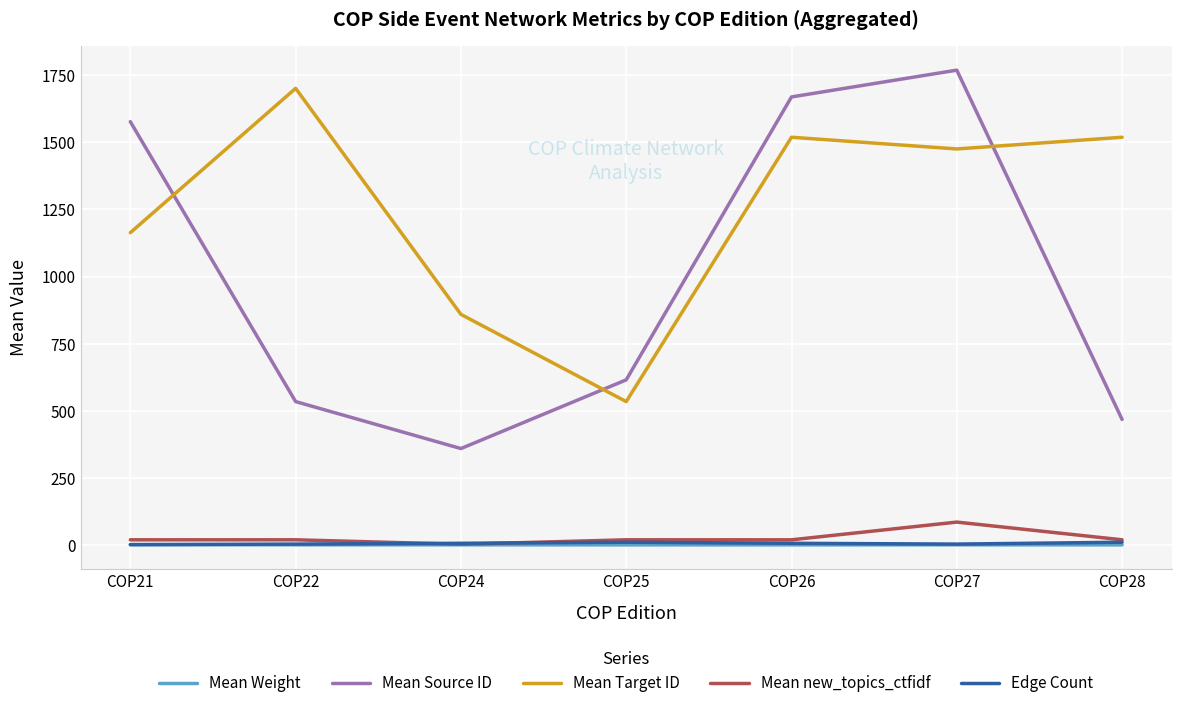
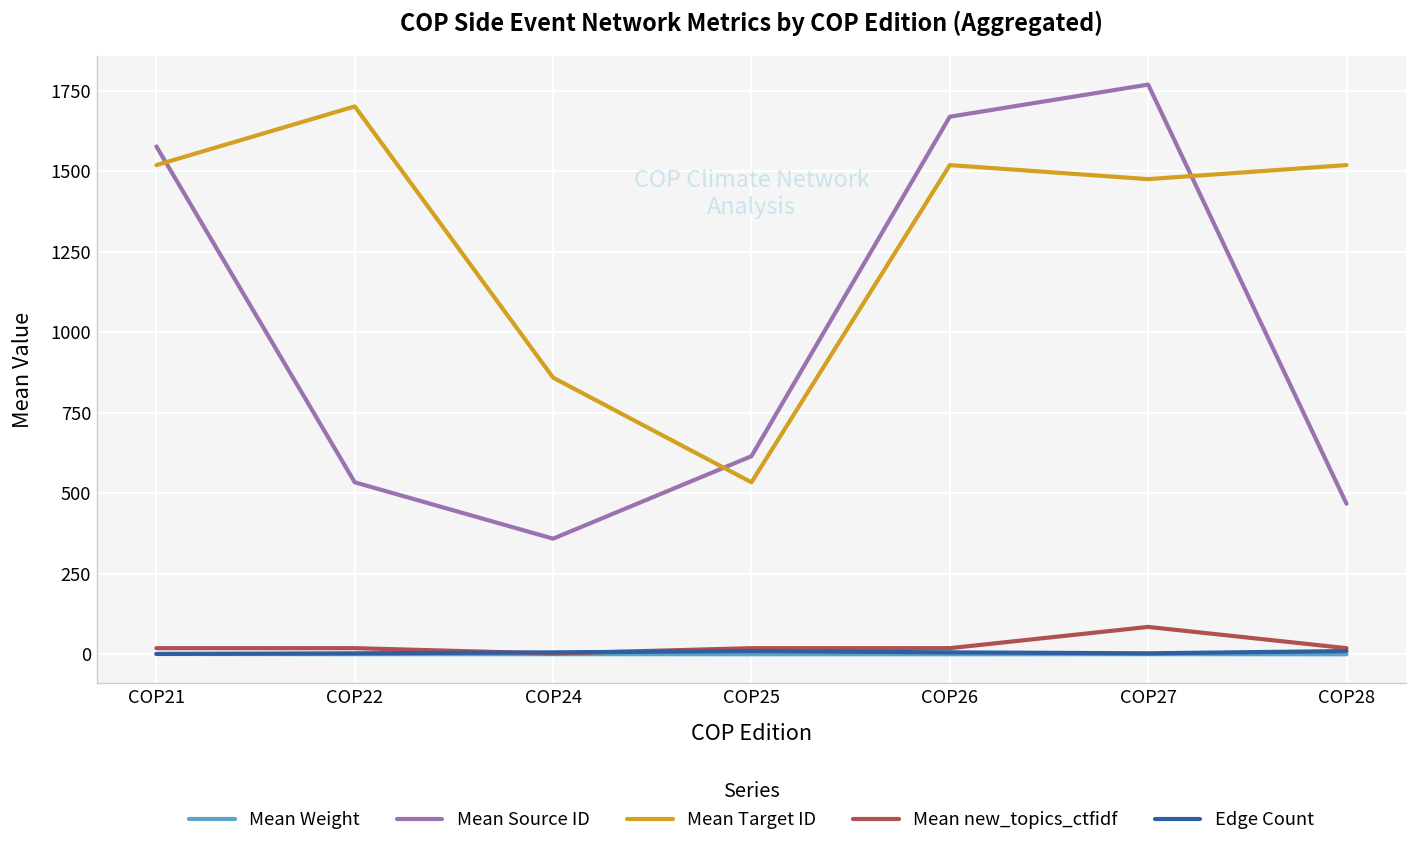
Mean Target ID, COP21: 1160 -> 1520
